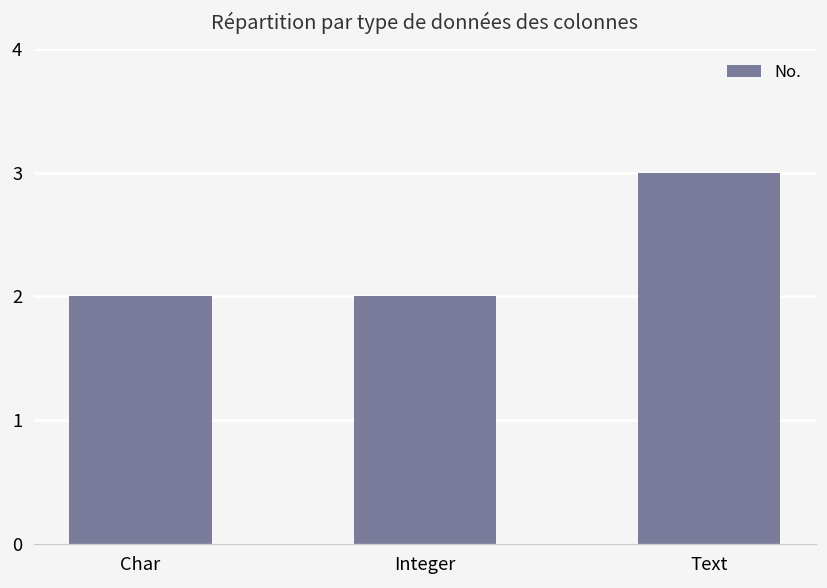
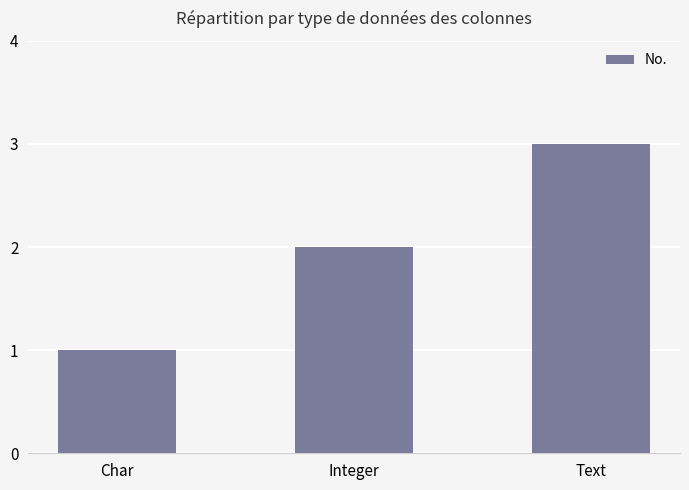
Char: 2 -> 1
